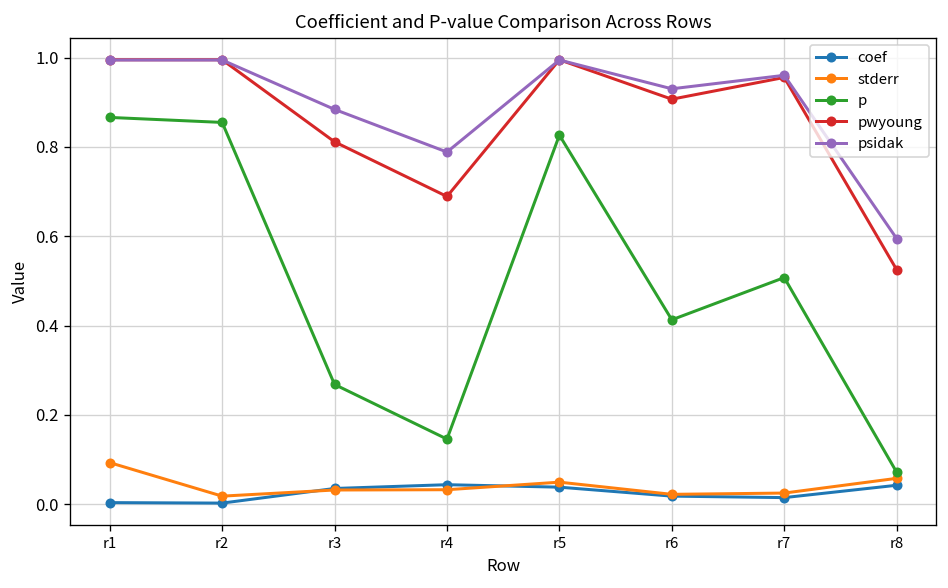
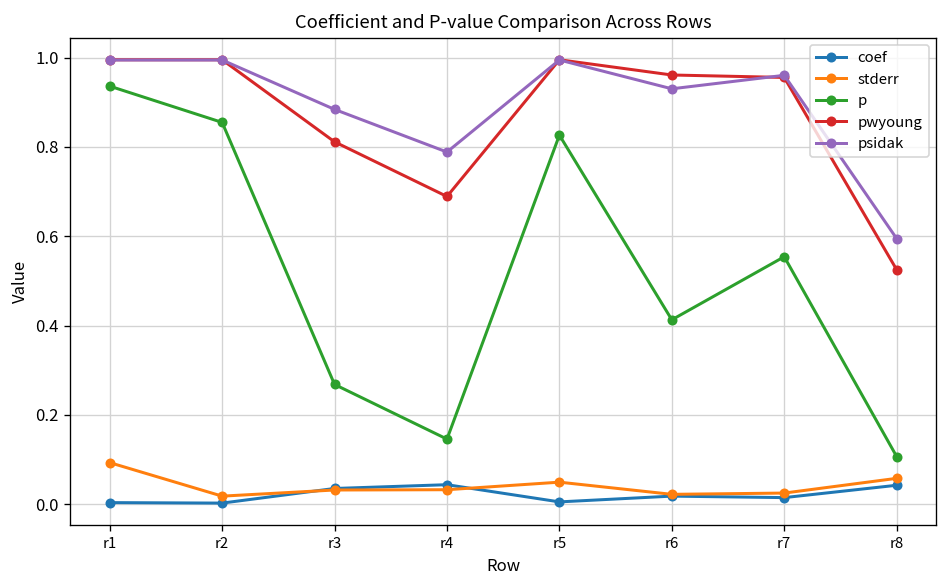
p, r1: 0.87 -> 0.94
coef, r5: 0.04 -> 0.01
pwyoung, r6: 0.91 -> 0.96
p, r7: 0.51 -> 0.55
p, r8: 0.07 -> 0.11
